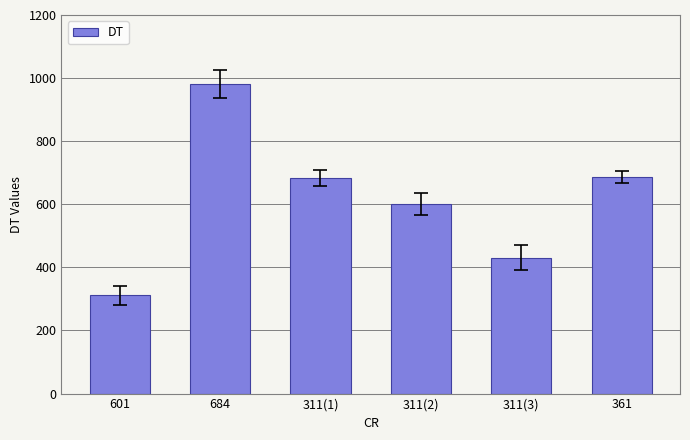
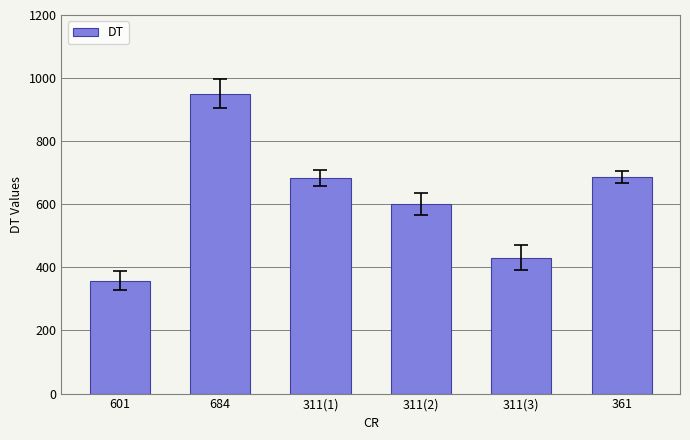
DT, 601: 310 -> 360
DT, 684: 980 -> 950
